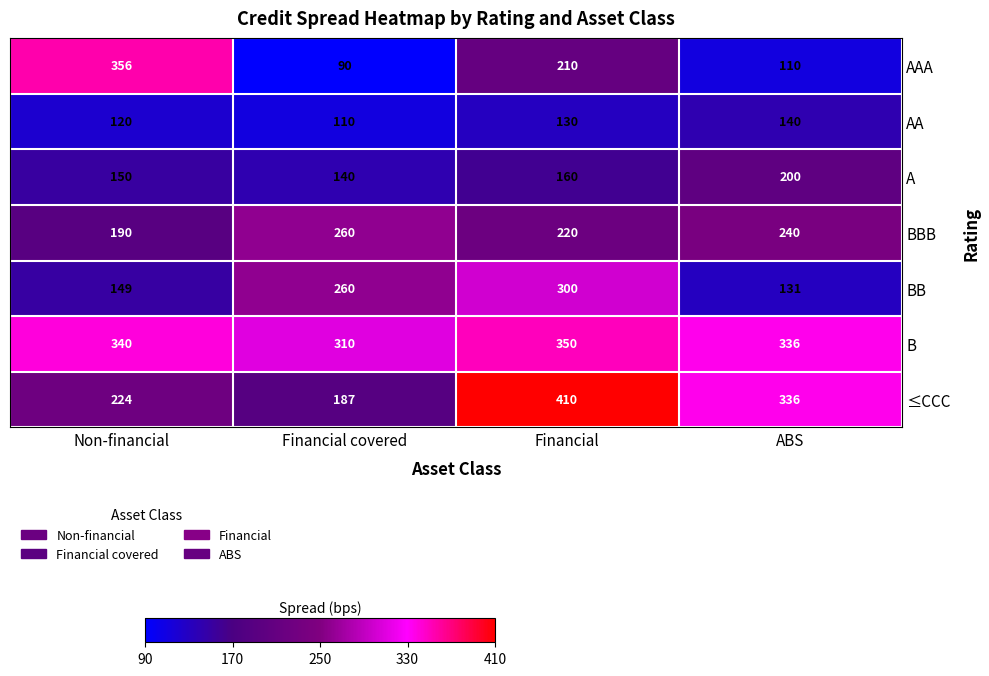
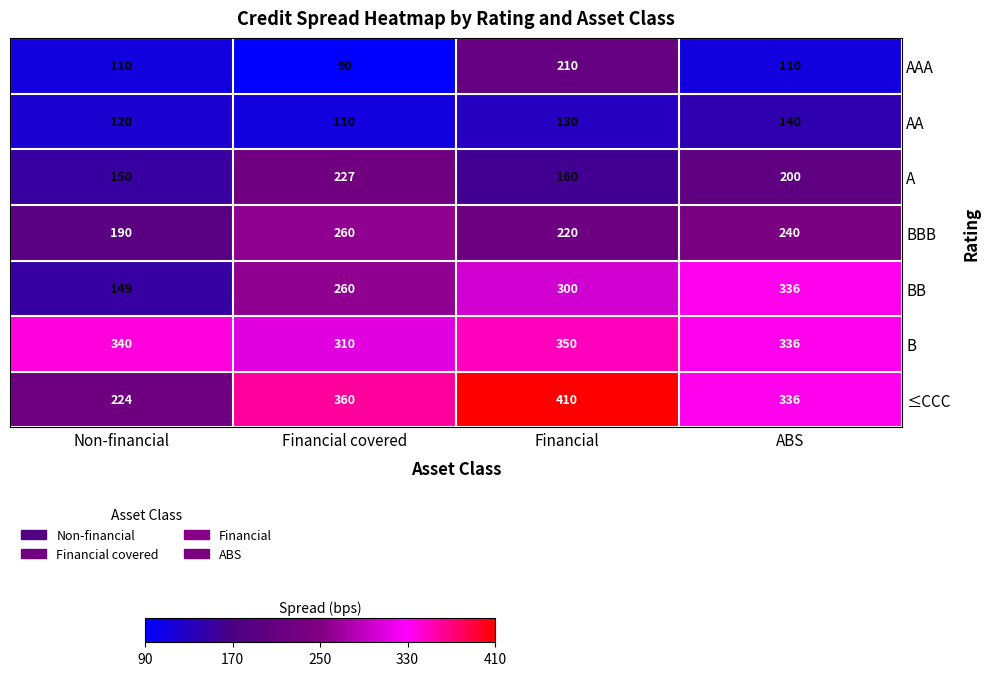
AAA, Non-financial: 356 -> 110
A, Financial covered: 140 -> 227
BB, ABS: 131 -> 336
≤CCC, Financial covered: 187 -> 360
